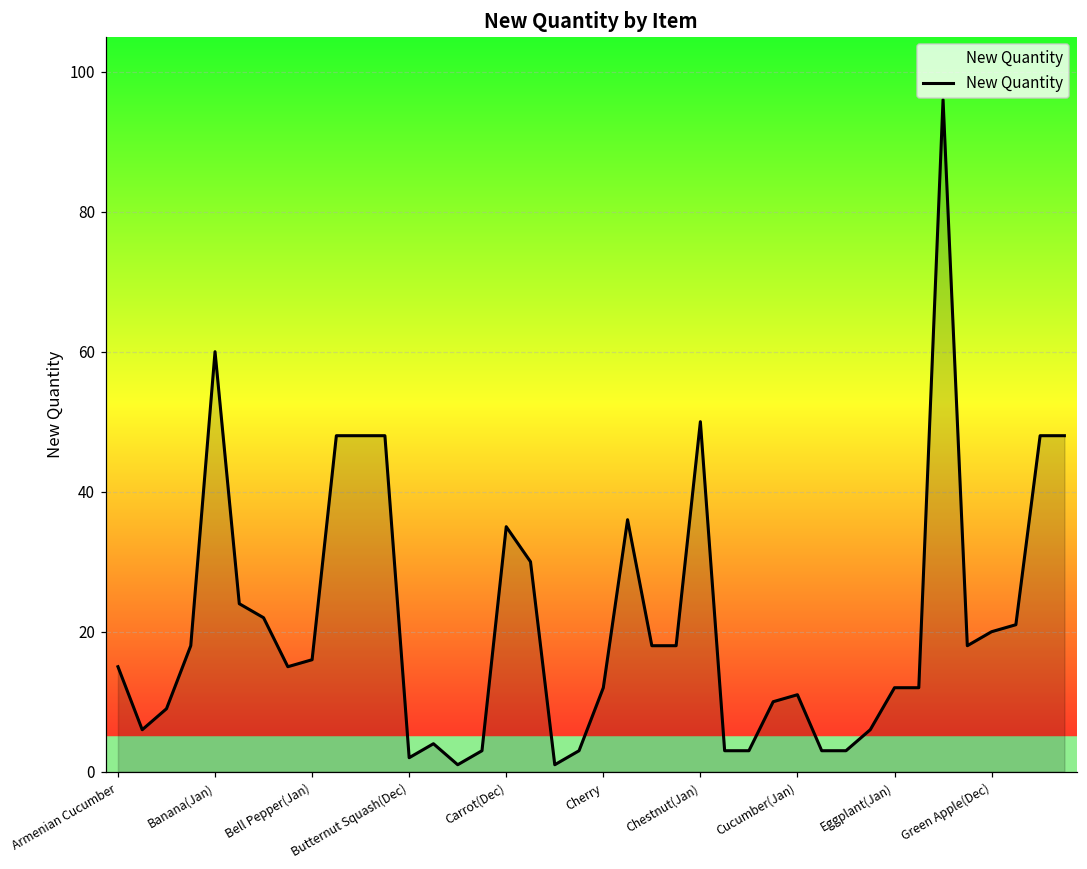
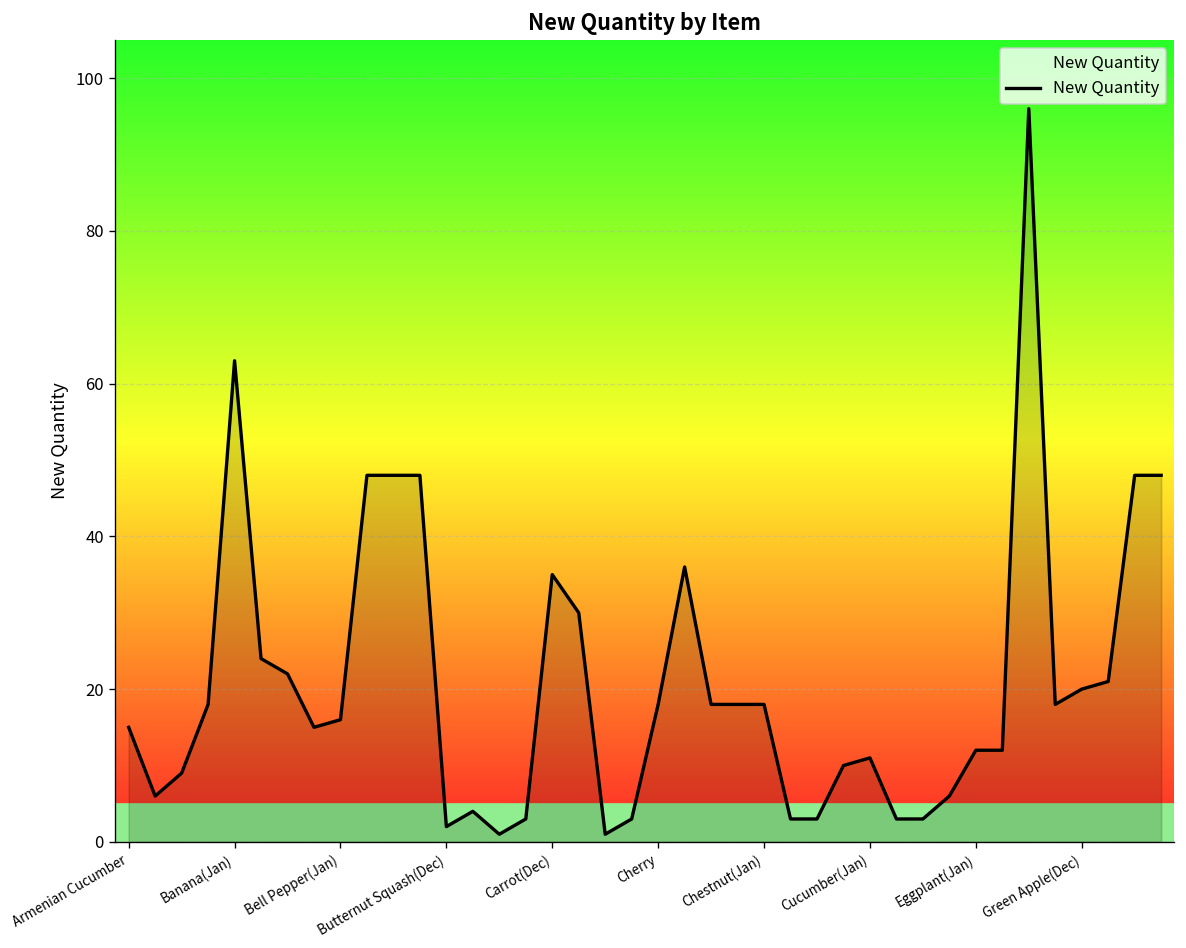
Banana(Jan): 60 -> 63
Cherry: 12 -> 18
Chestnut(Jan): 50 -> 18
